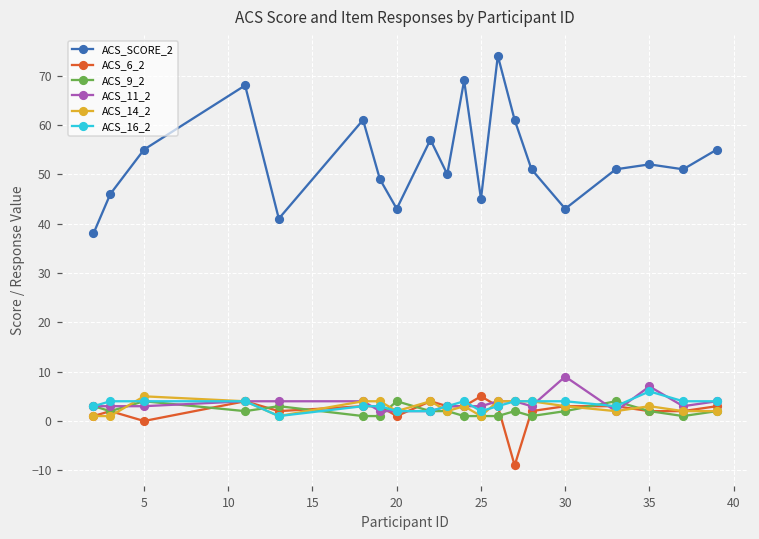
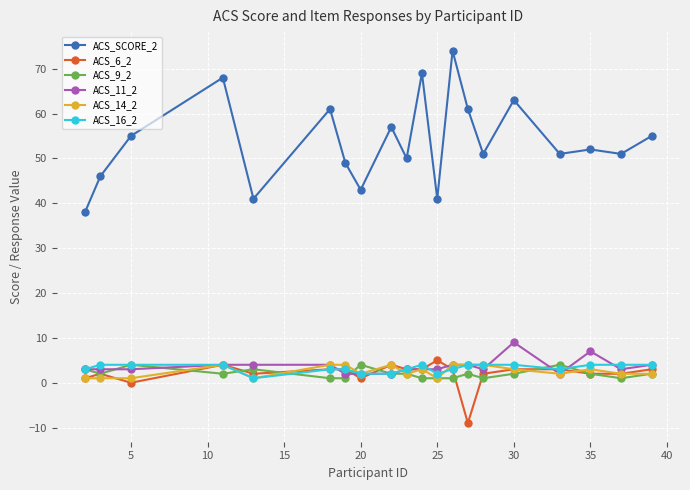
ACS_14_2, 5: 5 -> 1
ACS_SCORE_2, 25: 45 -> 41
ACS_SCORE_2, 30: 43 -> 63
ACS_16_2, 35: 6 -> 4
